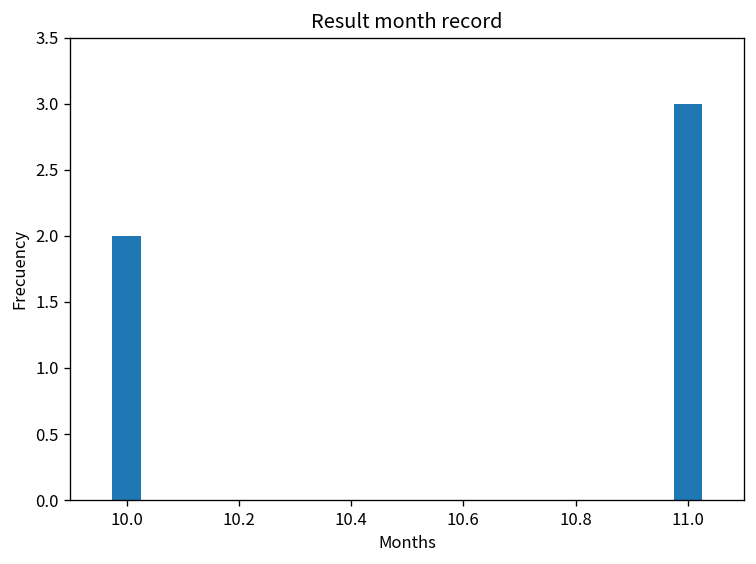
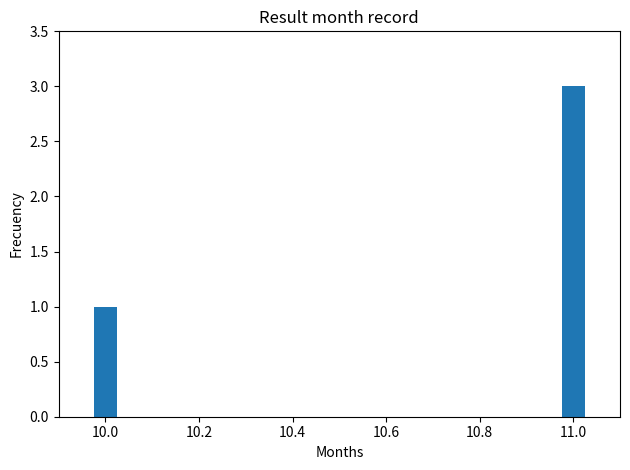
10.0: 2 -> 1
